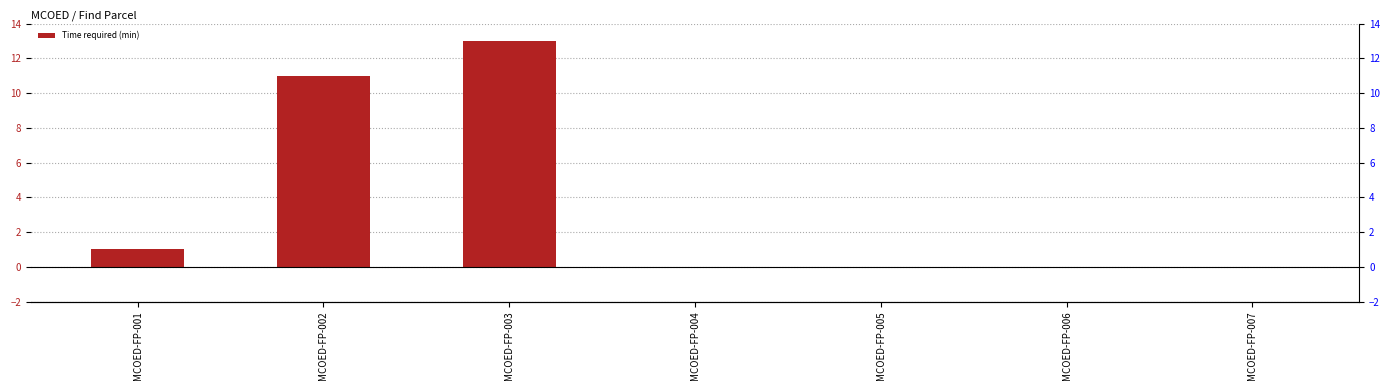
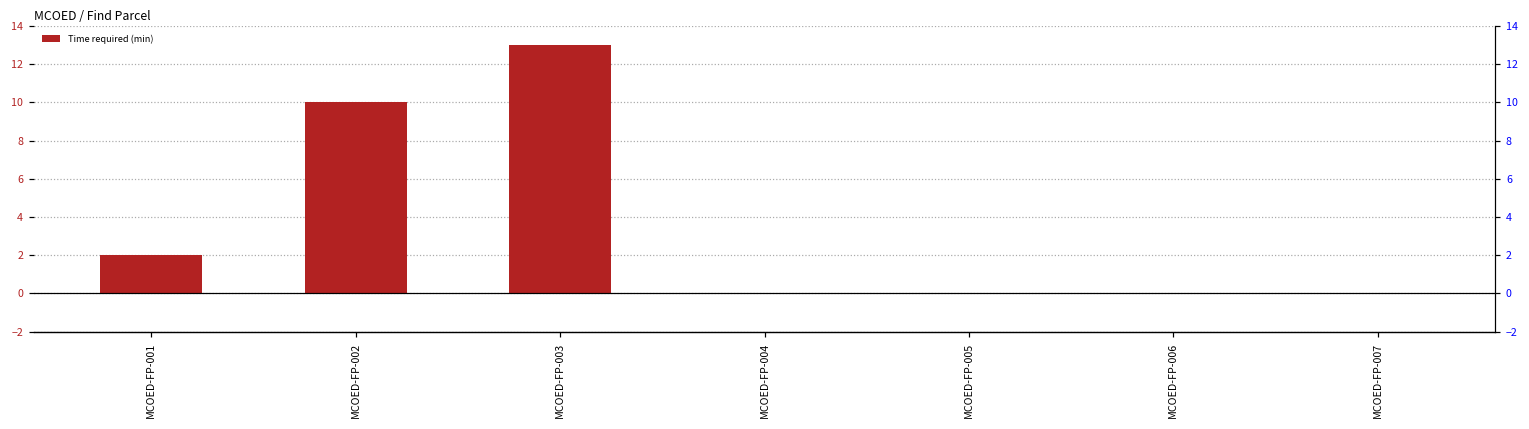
MCOED-FP-001: 1 -> 2
MCOED-FP-002: 11 -> 10
